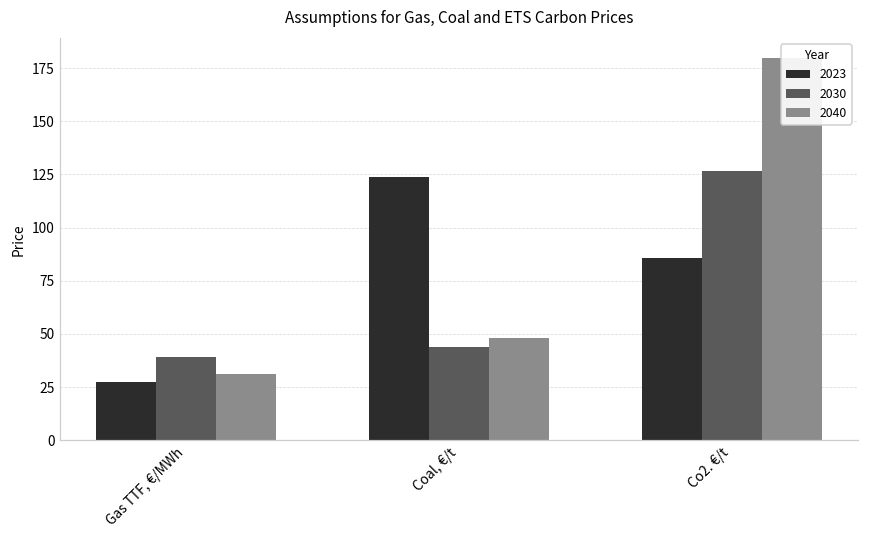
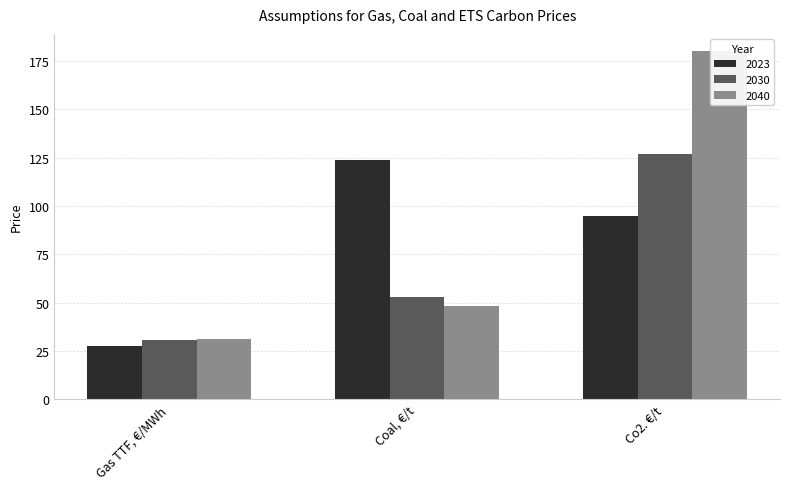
2030, Gas TTF, €/MWh: 39 -> 31
2030, Coal, €/t: 44 -> 53
2023, Co2. €/t: 86 -> 95
